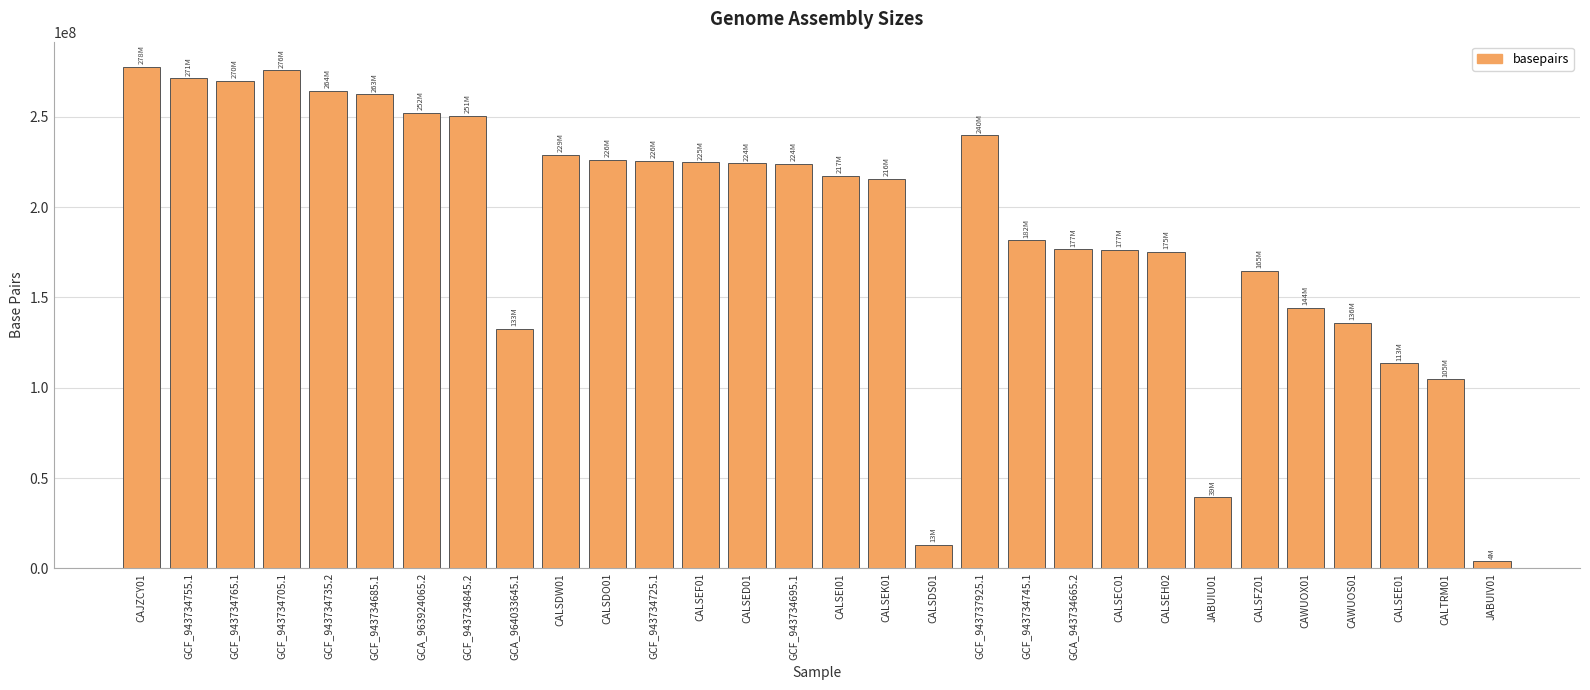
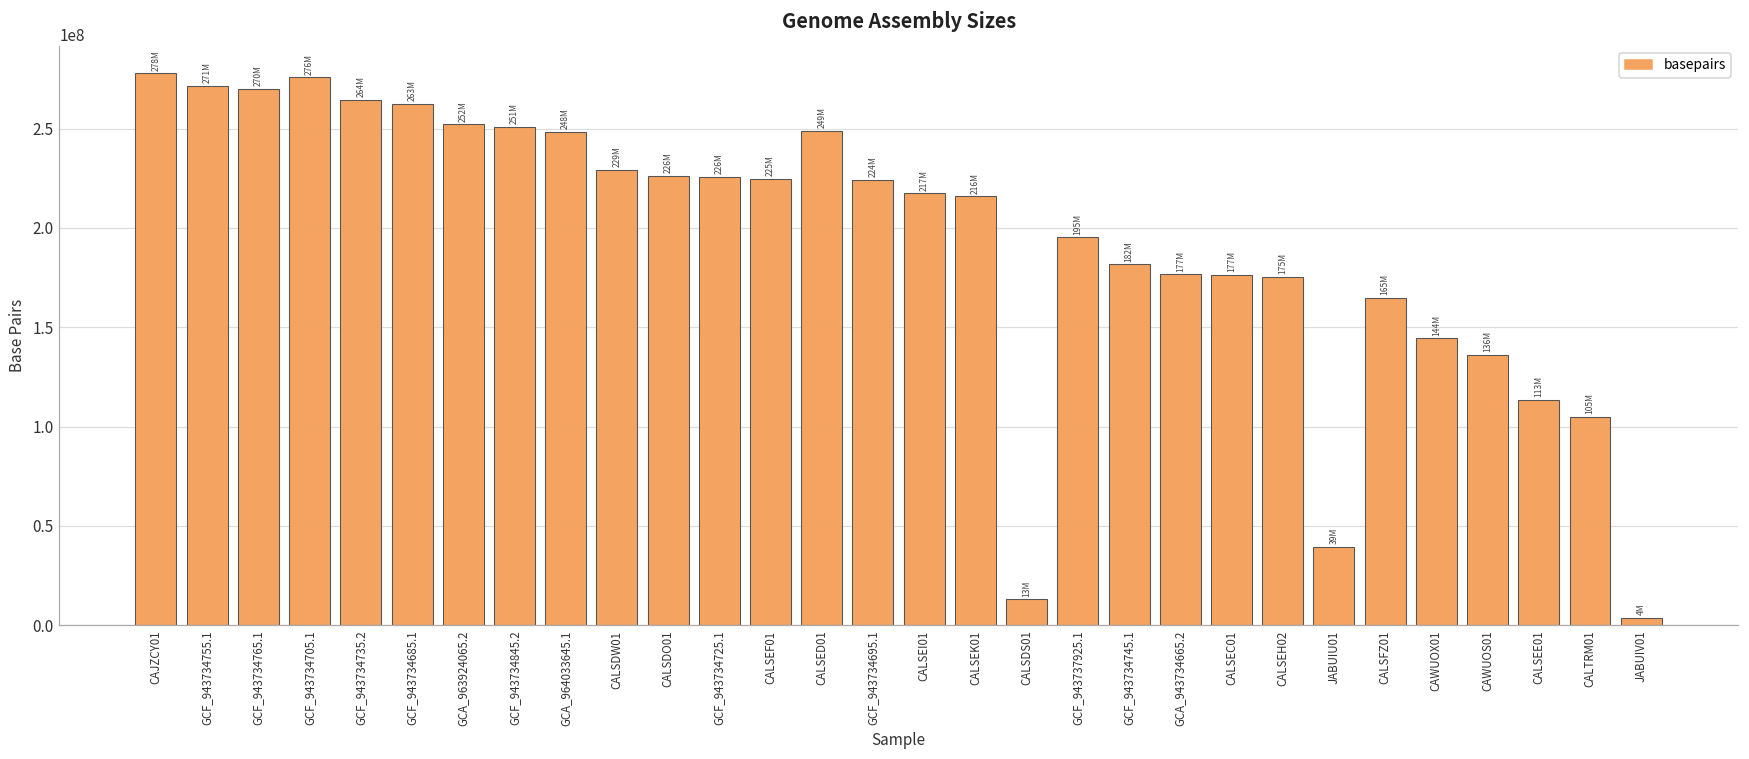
GCA_964033645.1: 133M -> 248M
CALSED01: 224M -> 249M
GCF_943737925.1: 240M -> 195M
